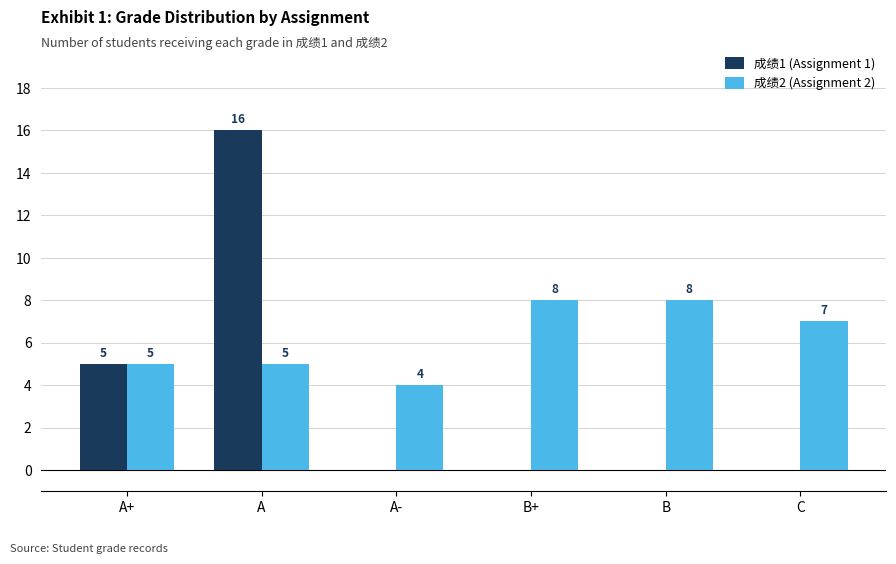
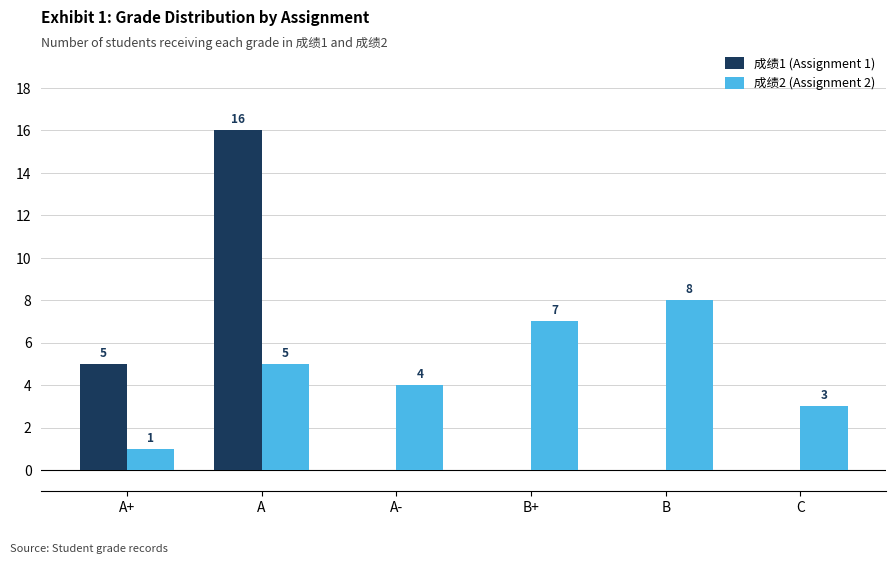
成绩2 (Assignment 2), A+: 5 -> 1
成绩2 (Assignment 2), B+: 8 -> 7
成绩2 (Assignment 2), C: 7 -> 3
